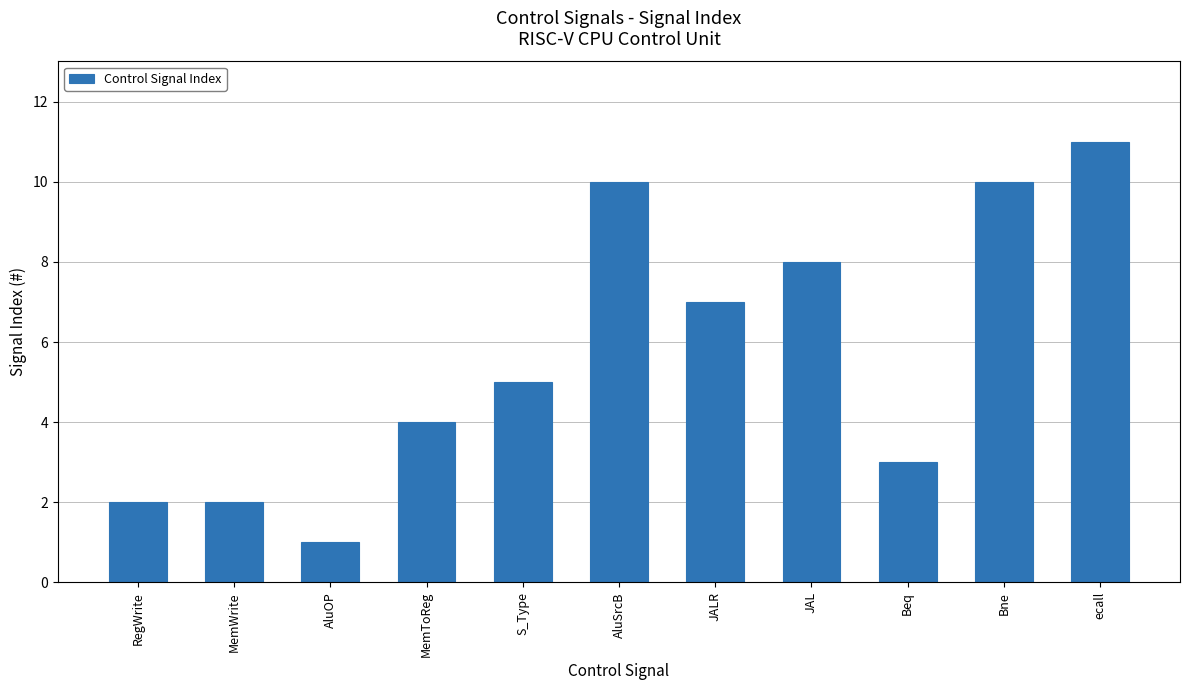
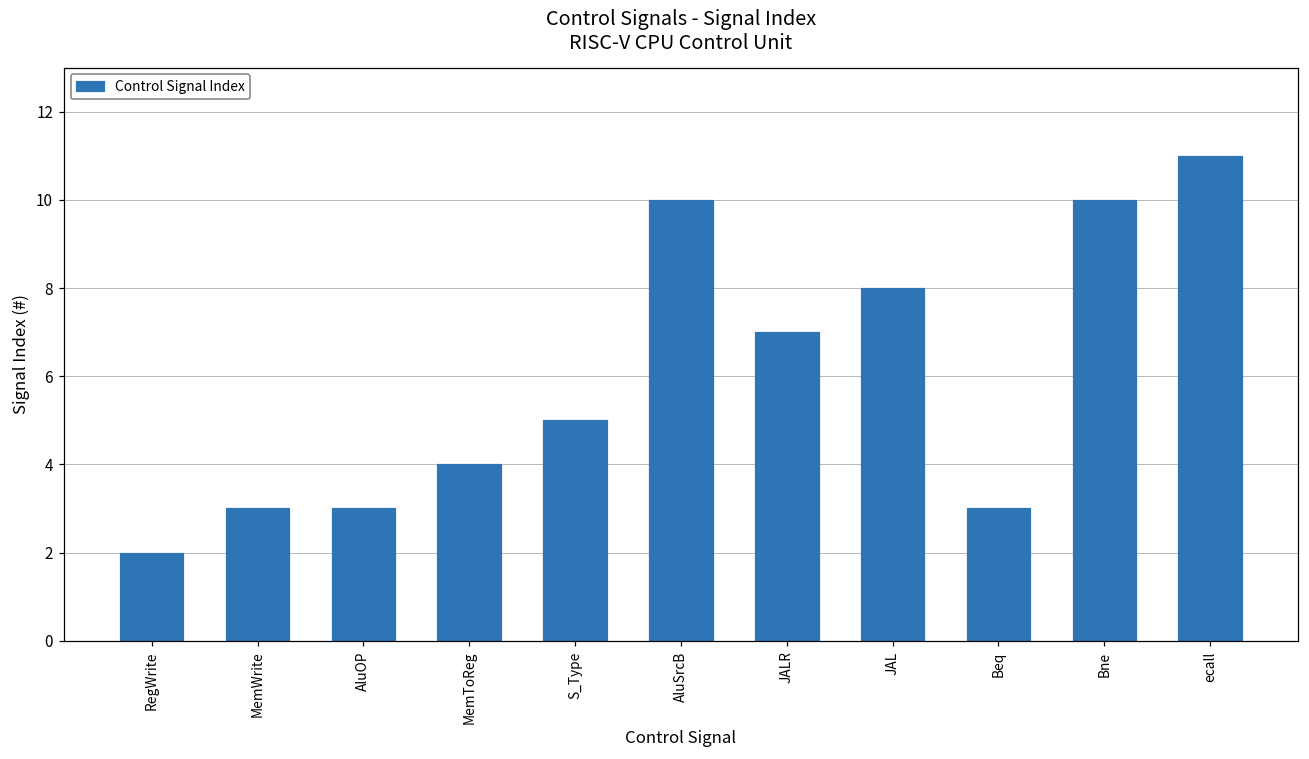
MemWrite: 2 -> 3
AluOP: 1 -> 3
